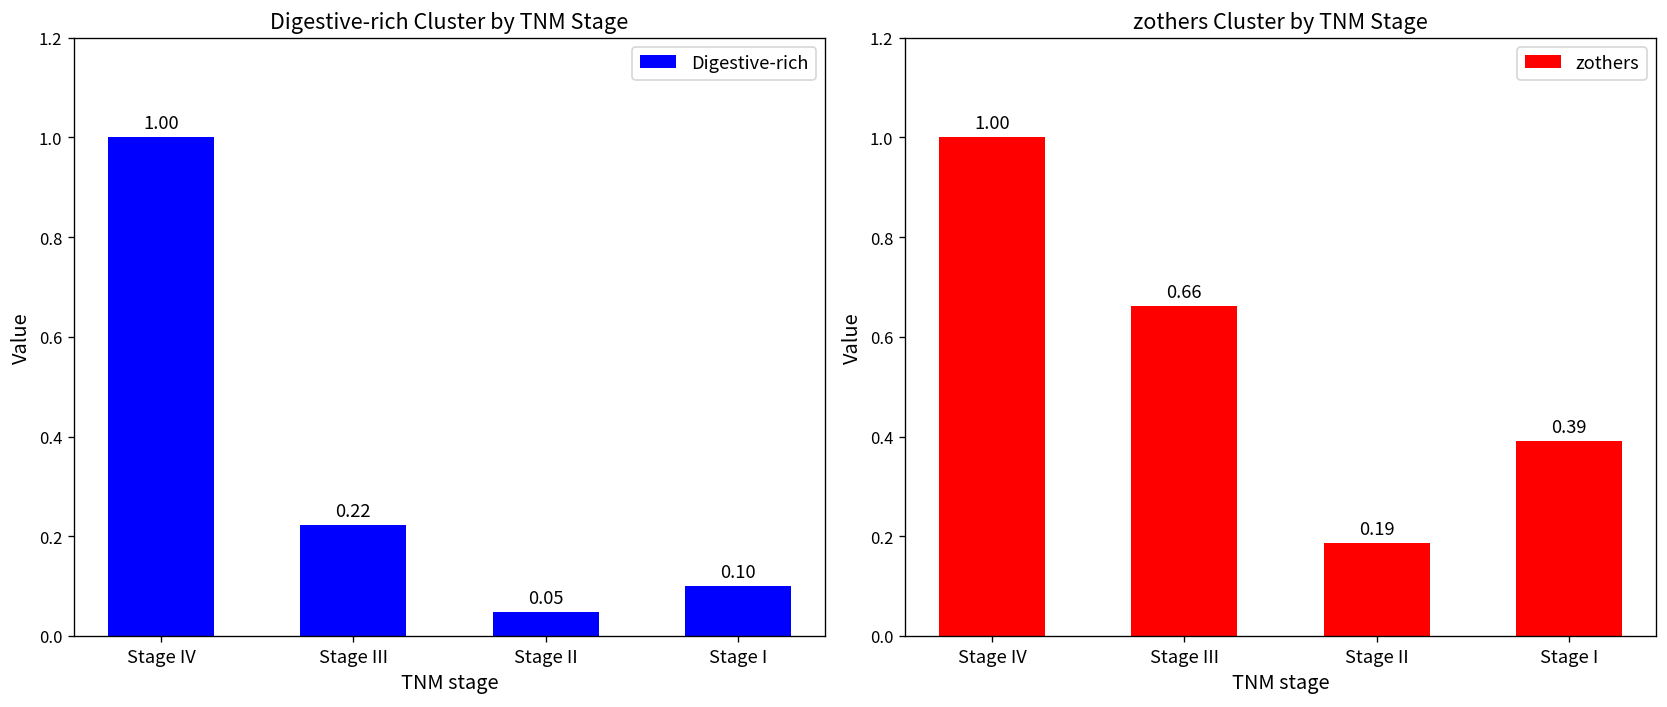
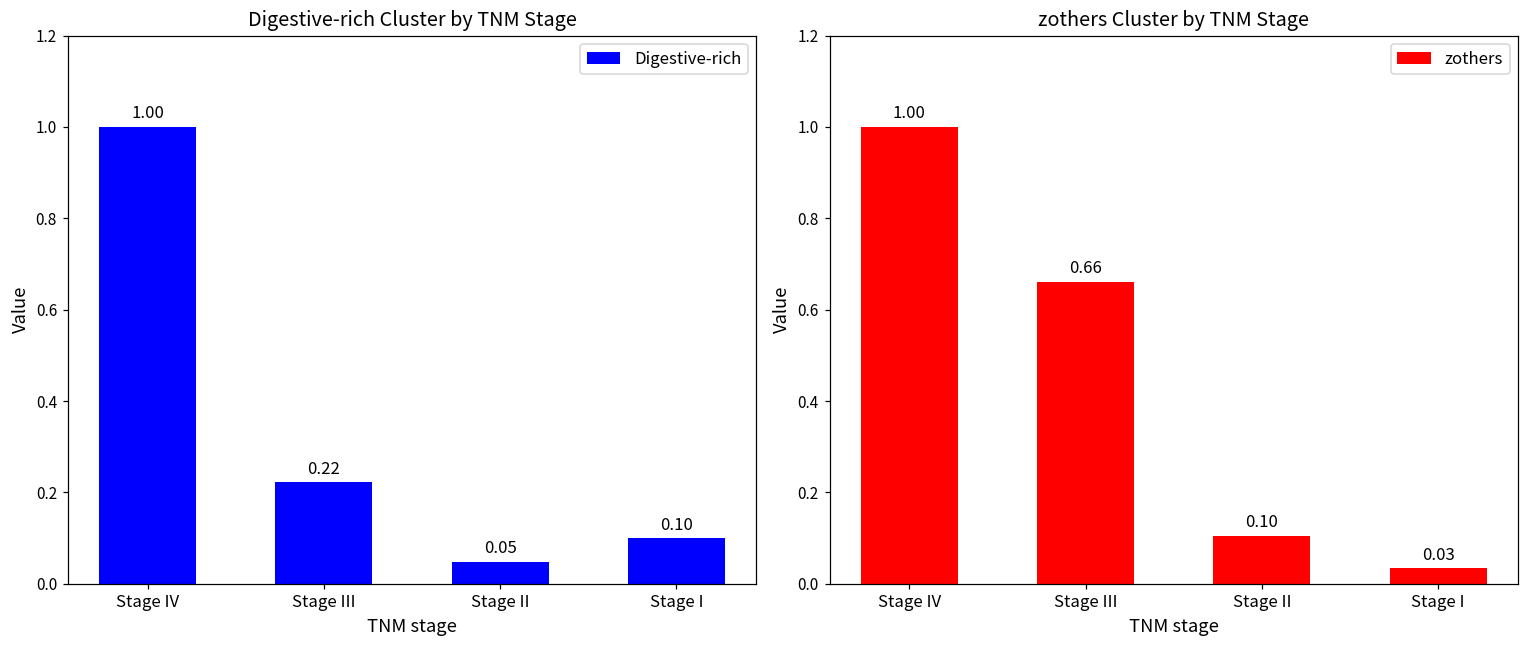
zothers Cluster by TNM Stage, Stage II: 0.19 -> 0.10
zothers Cluster by TNM Stage, Stage I: 0.39 -> 0.03
